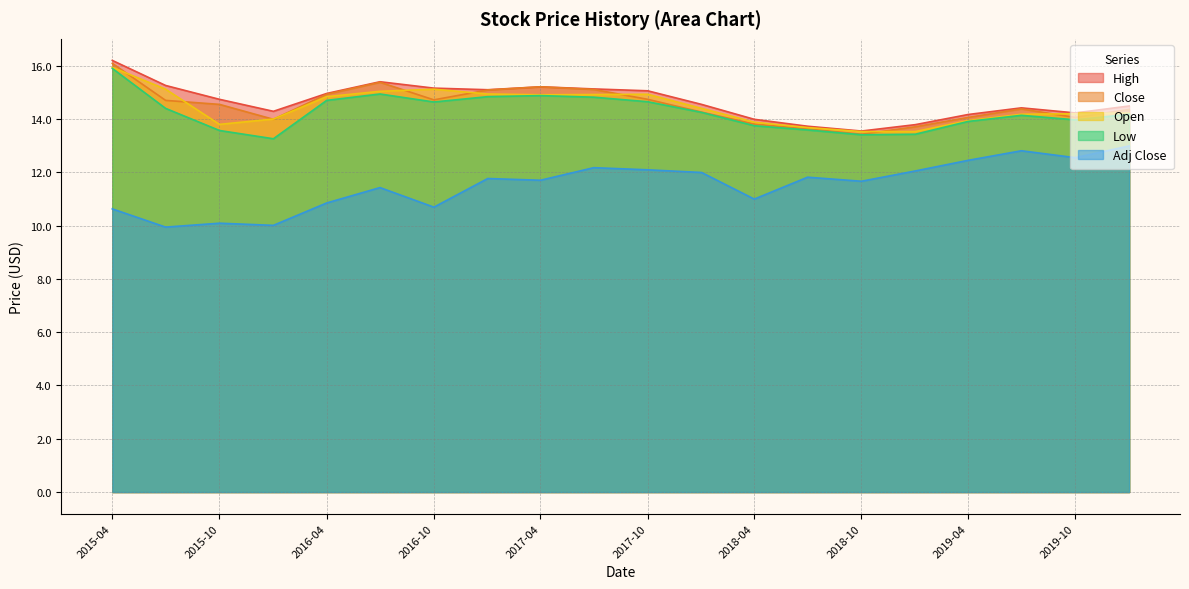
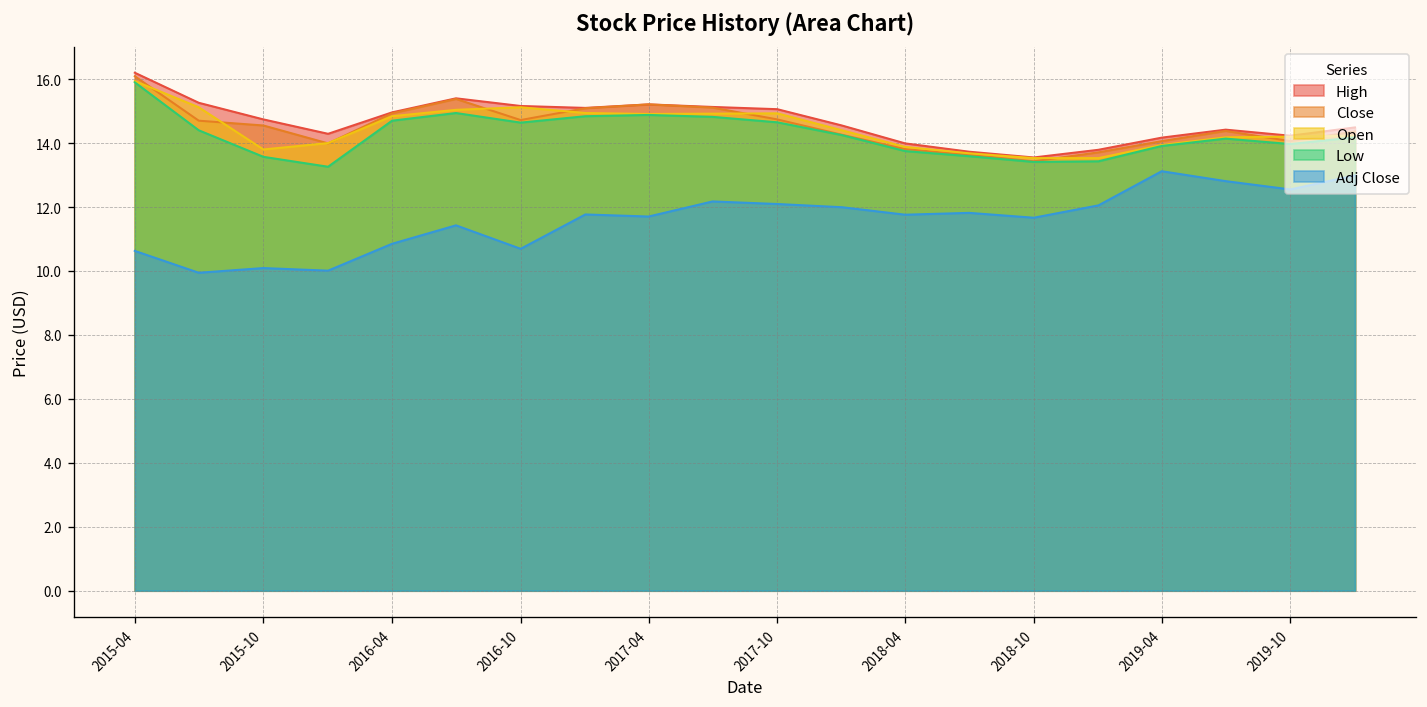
Adj Close, 2018-04: 11.0 -> 11.8
Adj Close, 2019-04: 12.5 -> 13.1
